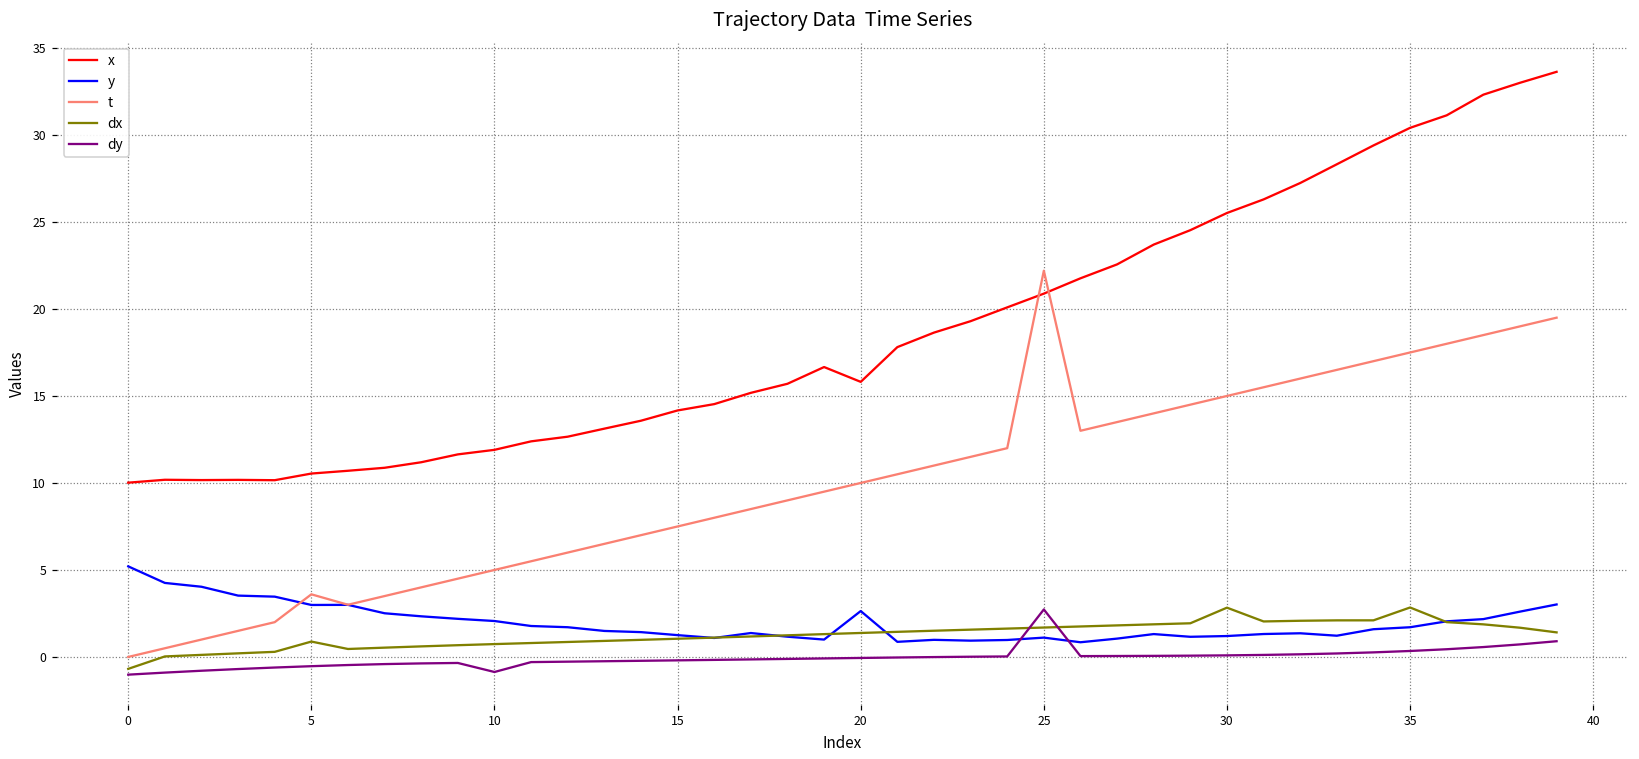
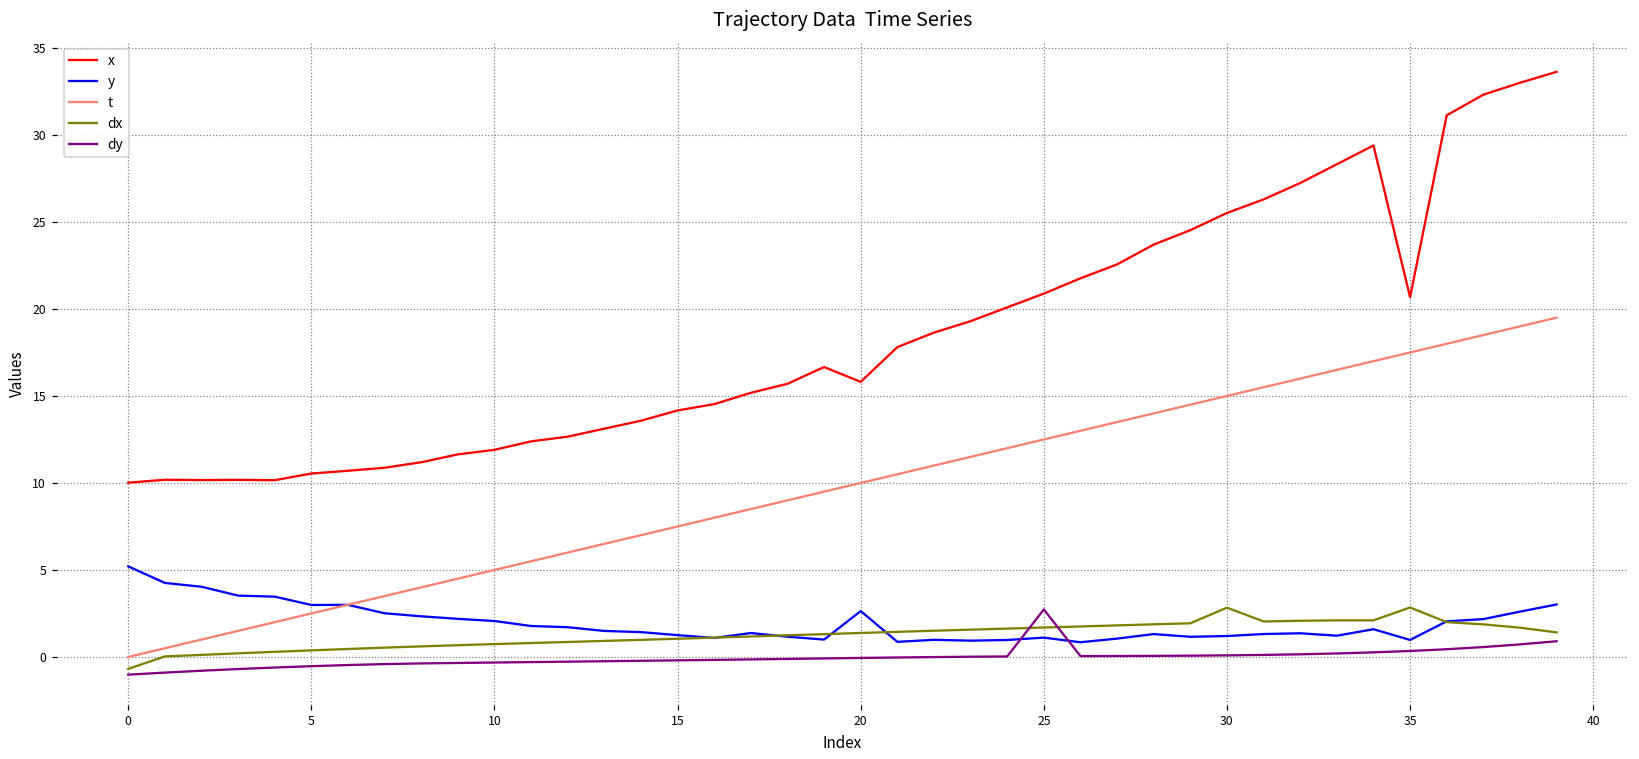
t, 5: 3.6 -> 2.5
dx, 5: 0.9 -> 0.4
dy, 10: -0.9 -> -0.3
t, 25: 22.2 -> 12.5
x, 35: 30.4 -> 20.7
y, 35: 1.7 -> 1.0
